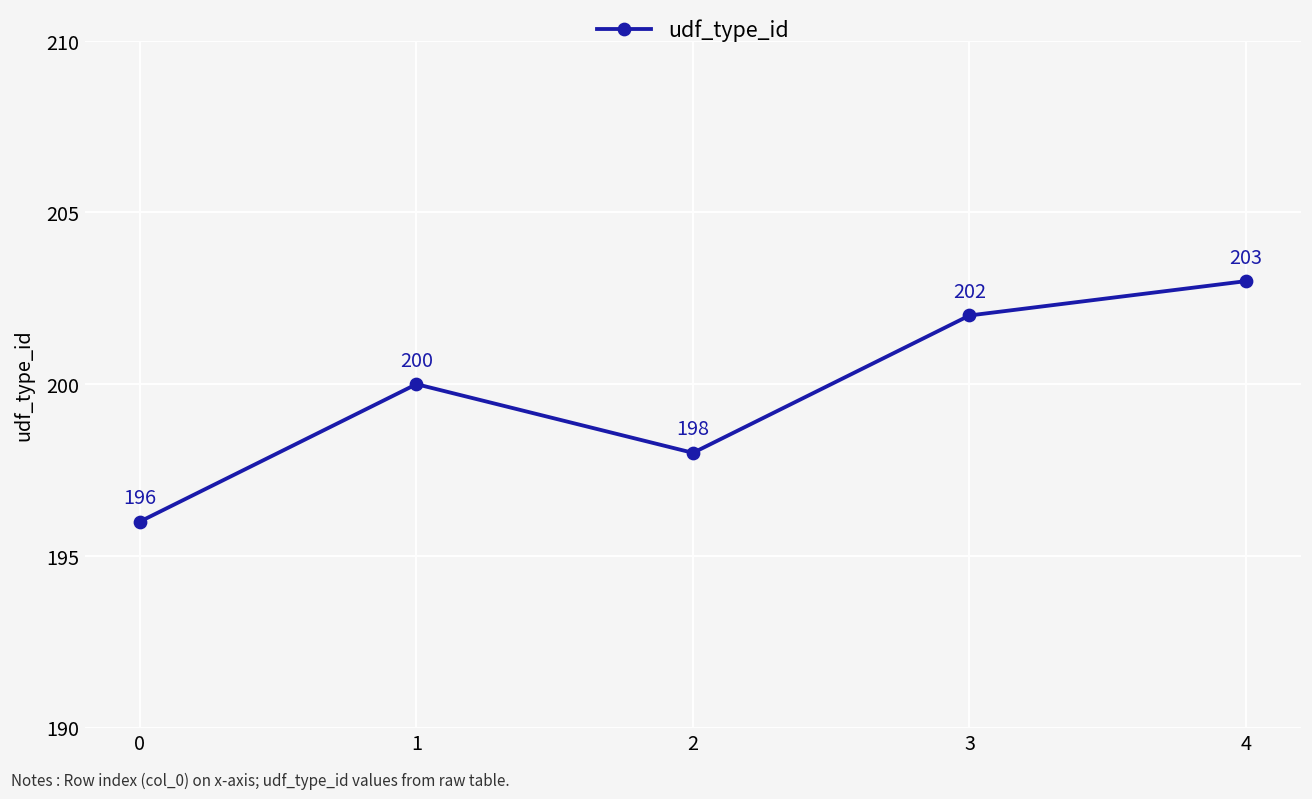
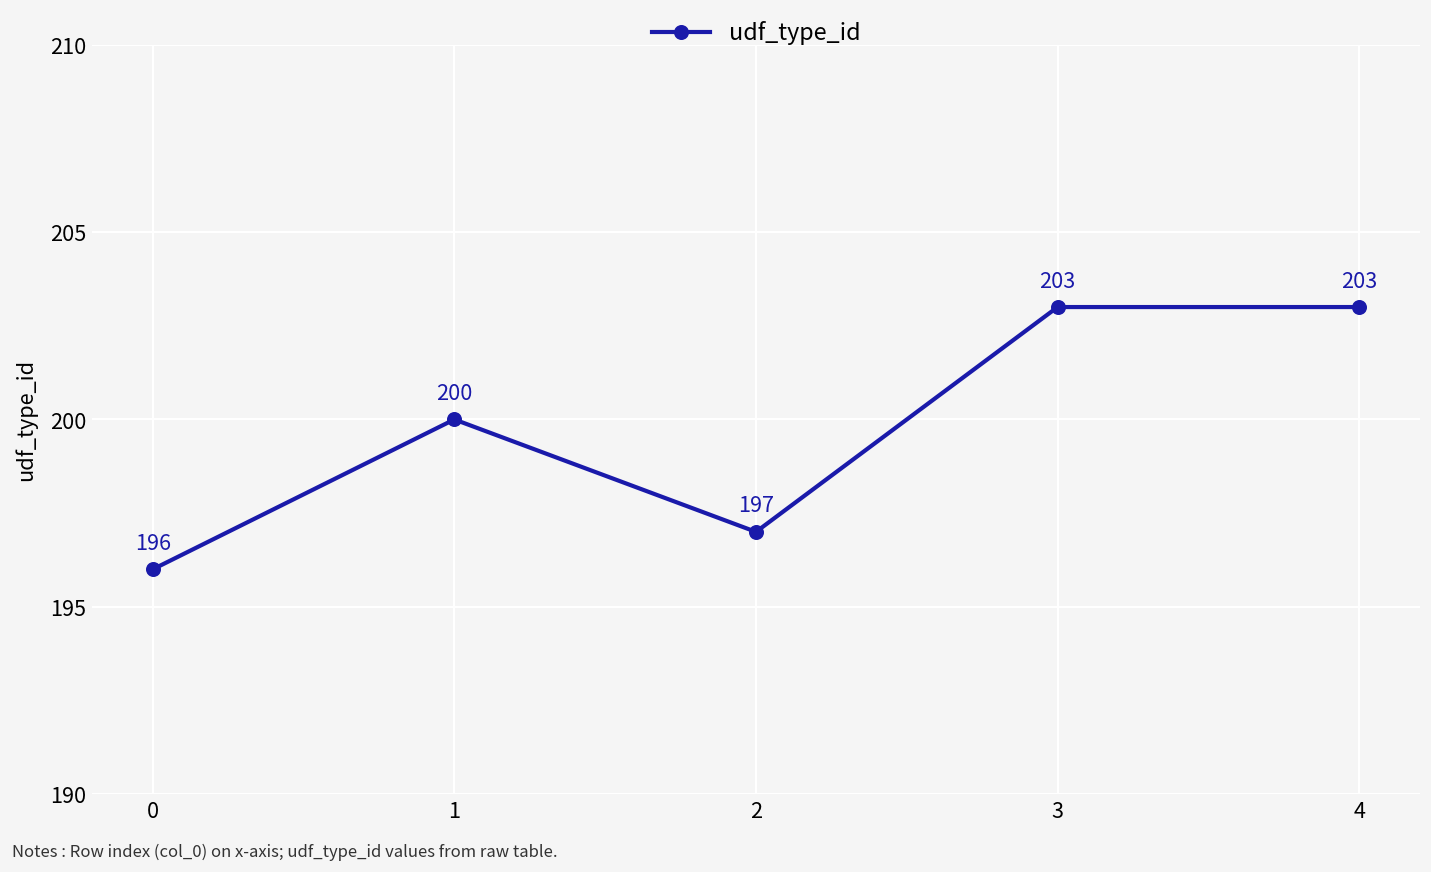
2: 198 -> 197
3: 202 -> 203
